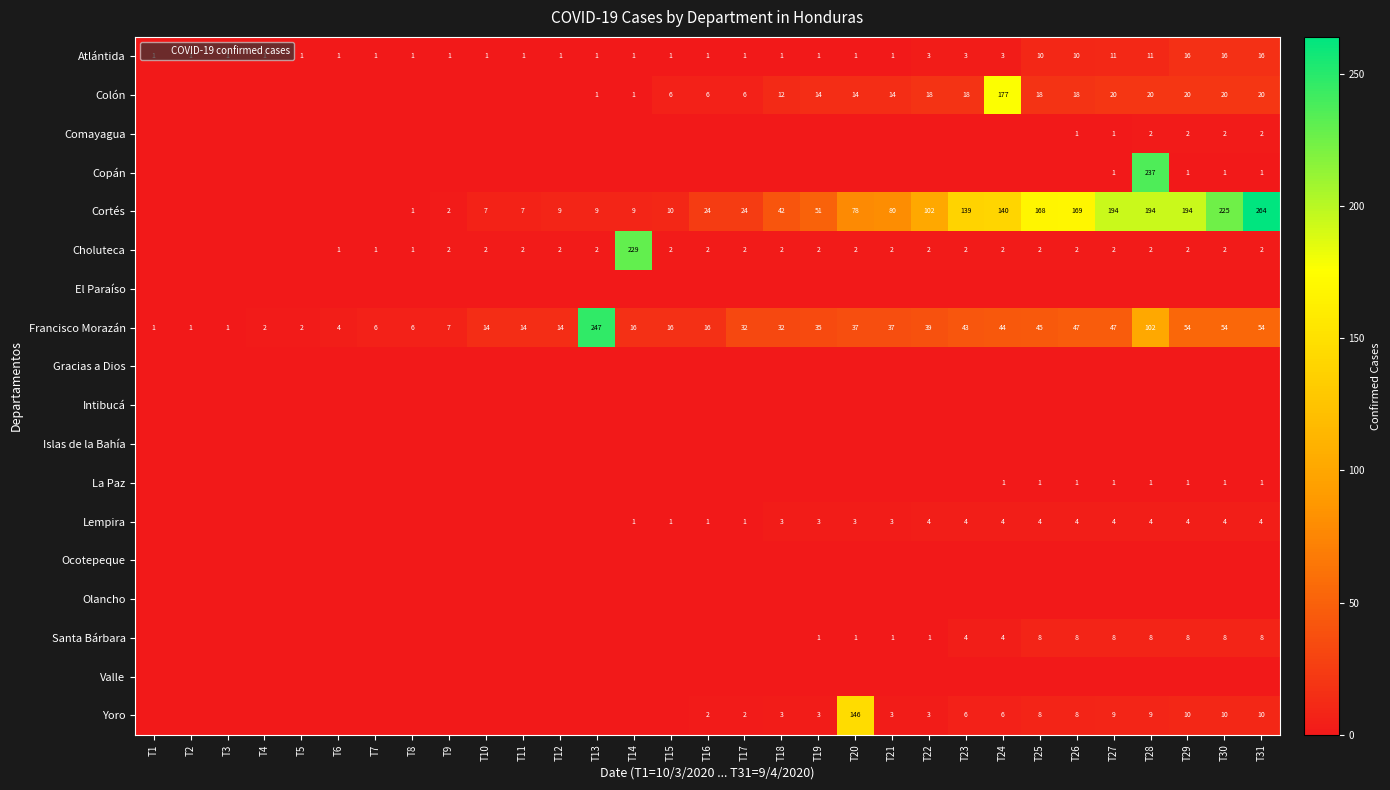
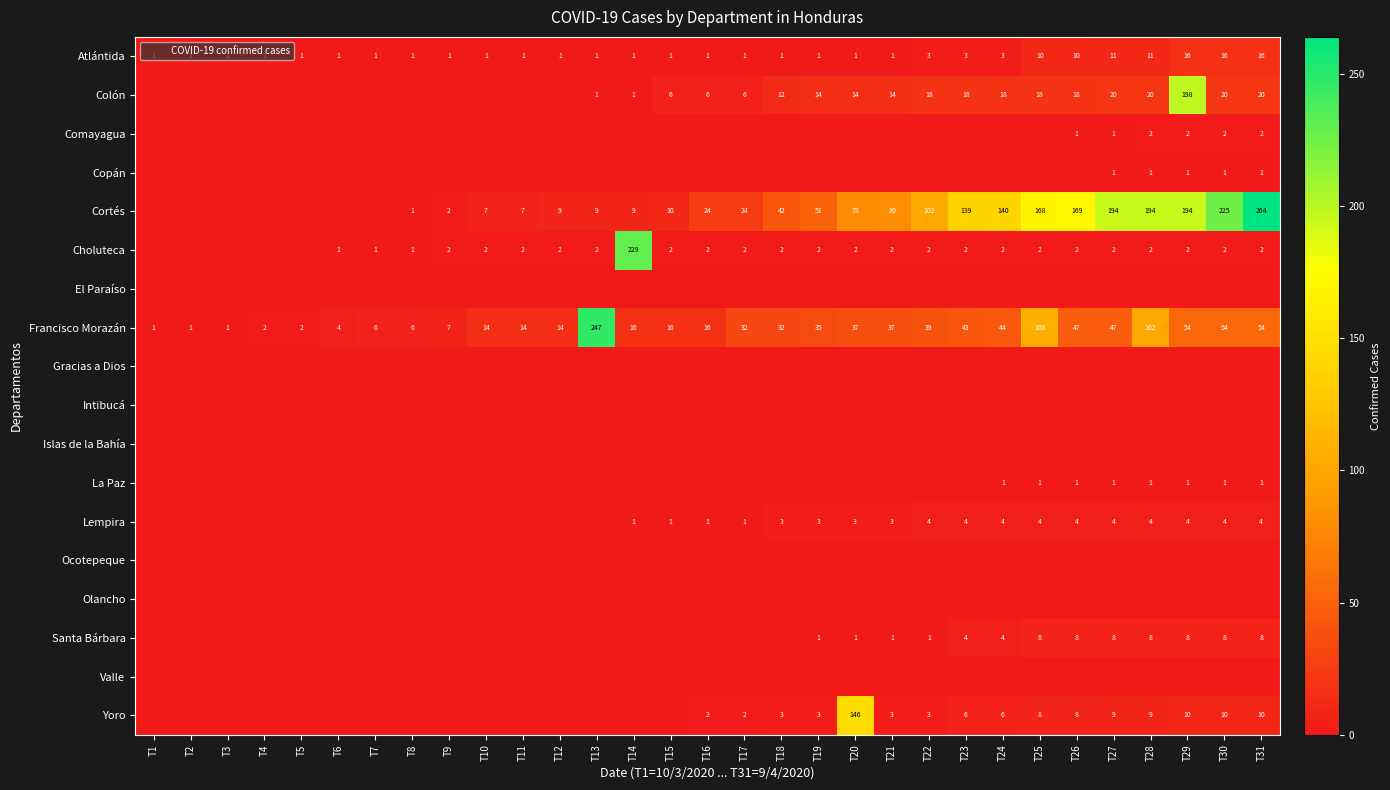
Colón, T24: 177 -> 18
Colón, T29: 20 -> 198
Copán, T28: 237 -> 1
Francisco Morazán, T25: 45 -> 108
